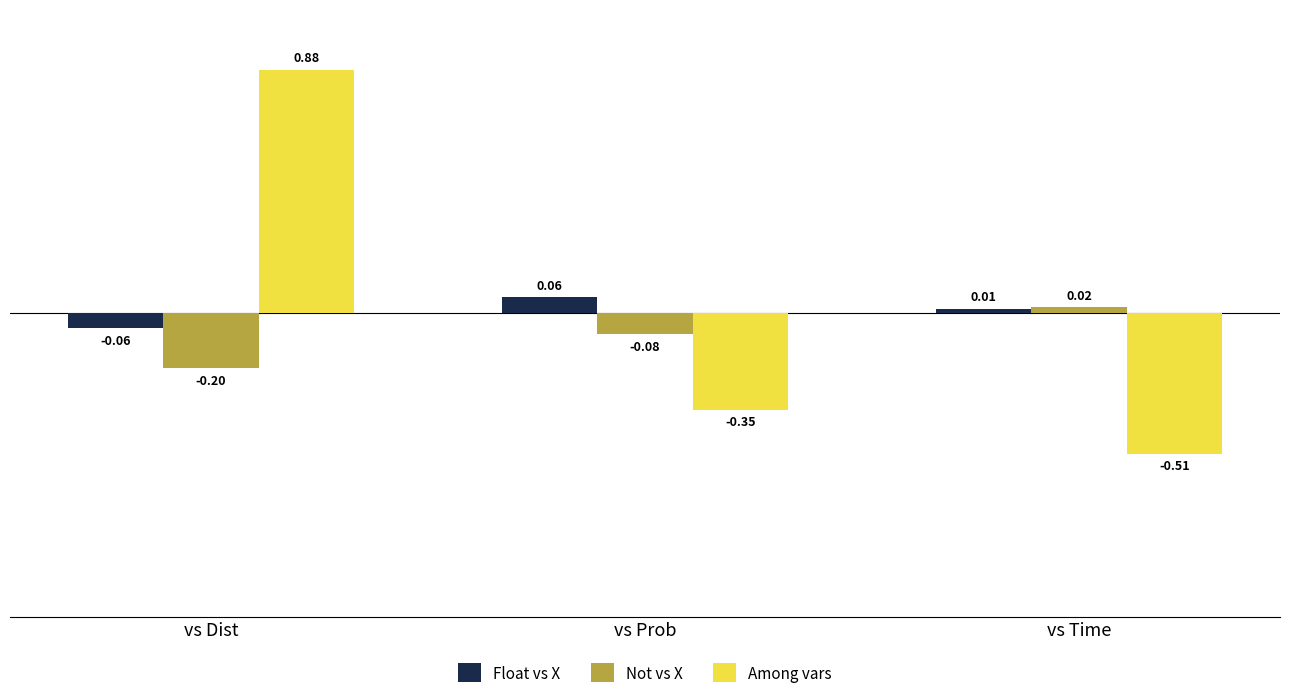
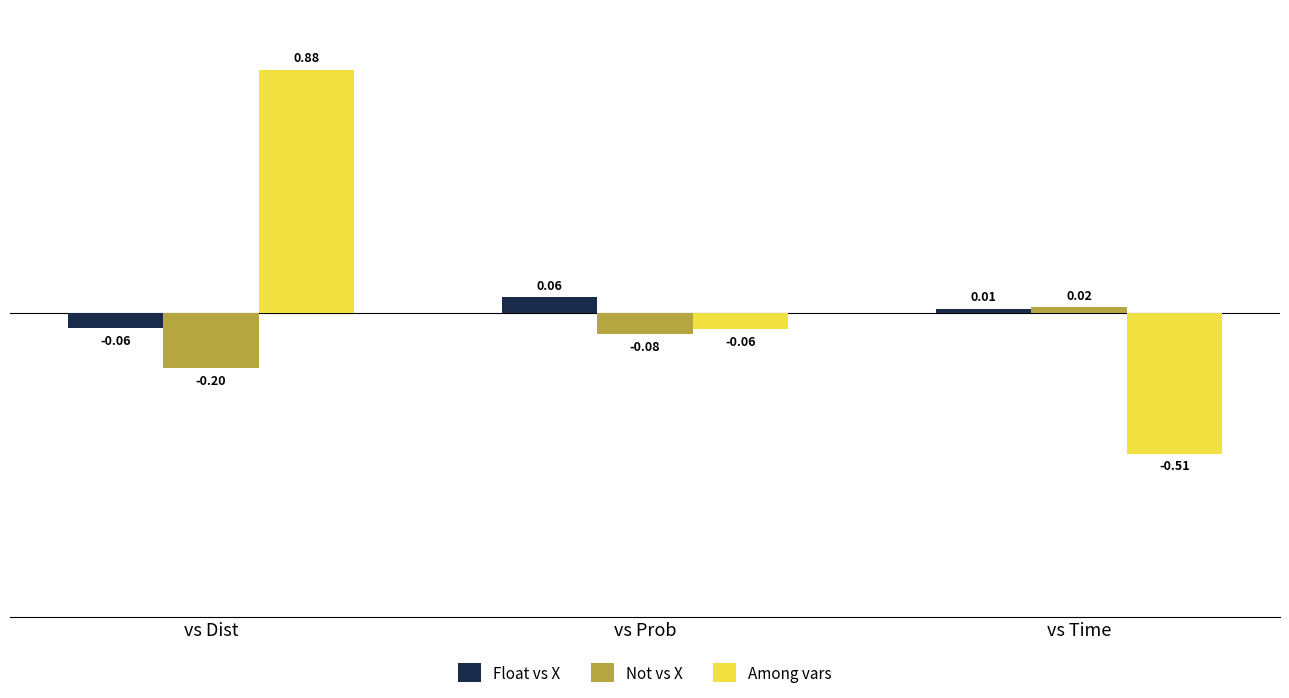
Among vars, vs Prob: -0.35 -> -0.06
